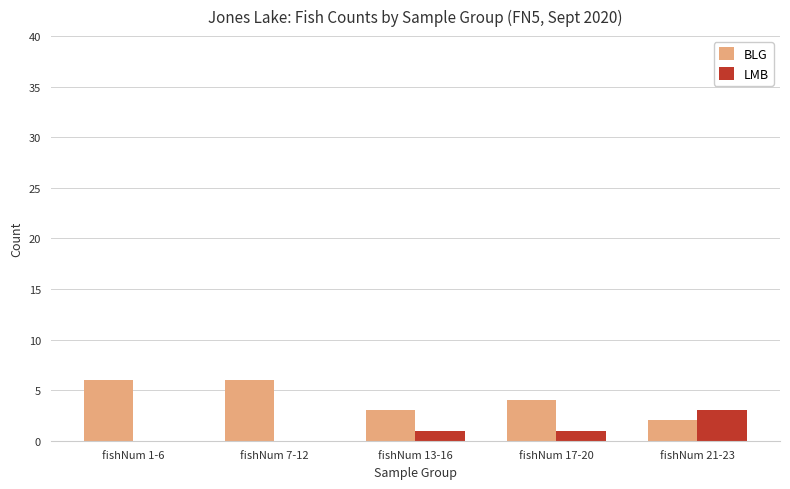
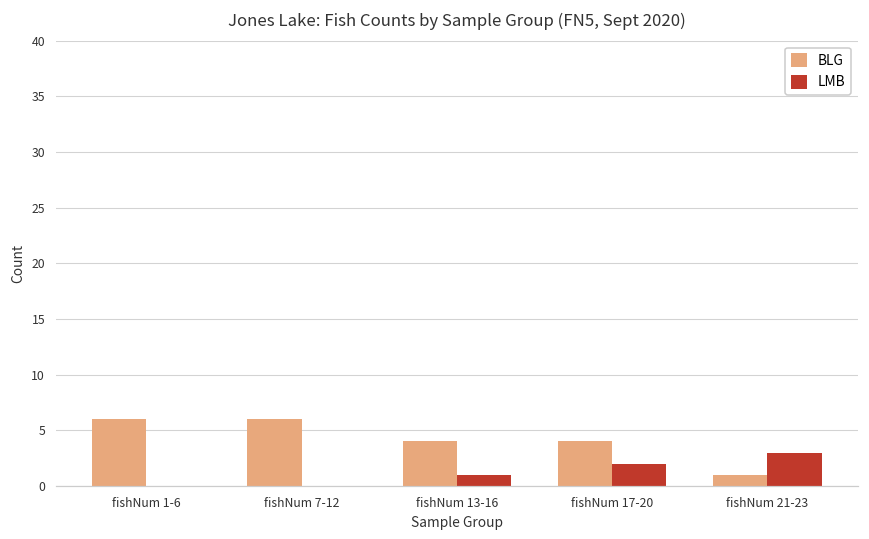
BLG, fishNum 13-16: 3 -> 4
LMB, fishNum 17-20: 1 -> 2
BLG, fishNum 21-23: 2 -> 1
